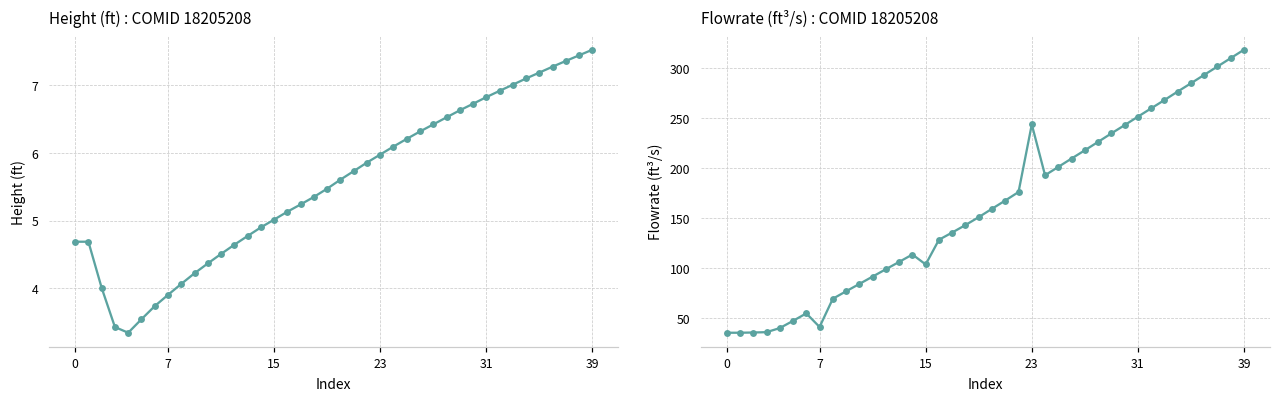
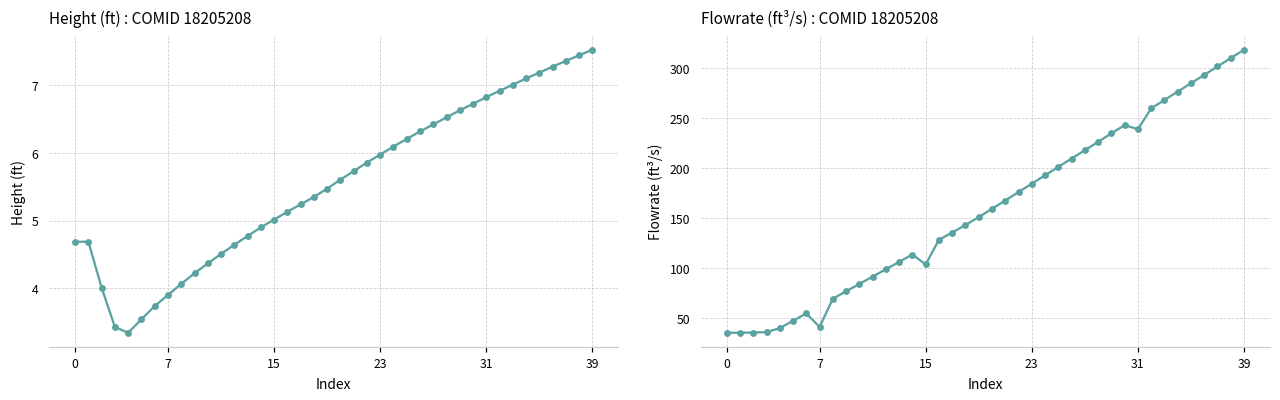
Flowrate (ft³/s) : COMID 18205208, 23: 240 -> 180
Flowrate (ft³/s) : COMID 18205208, 31: 250 -> 240
